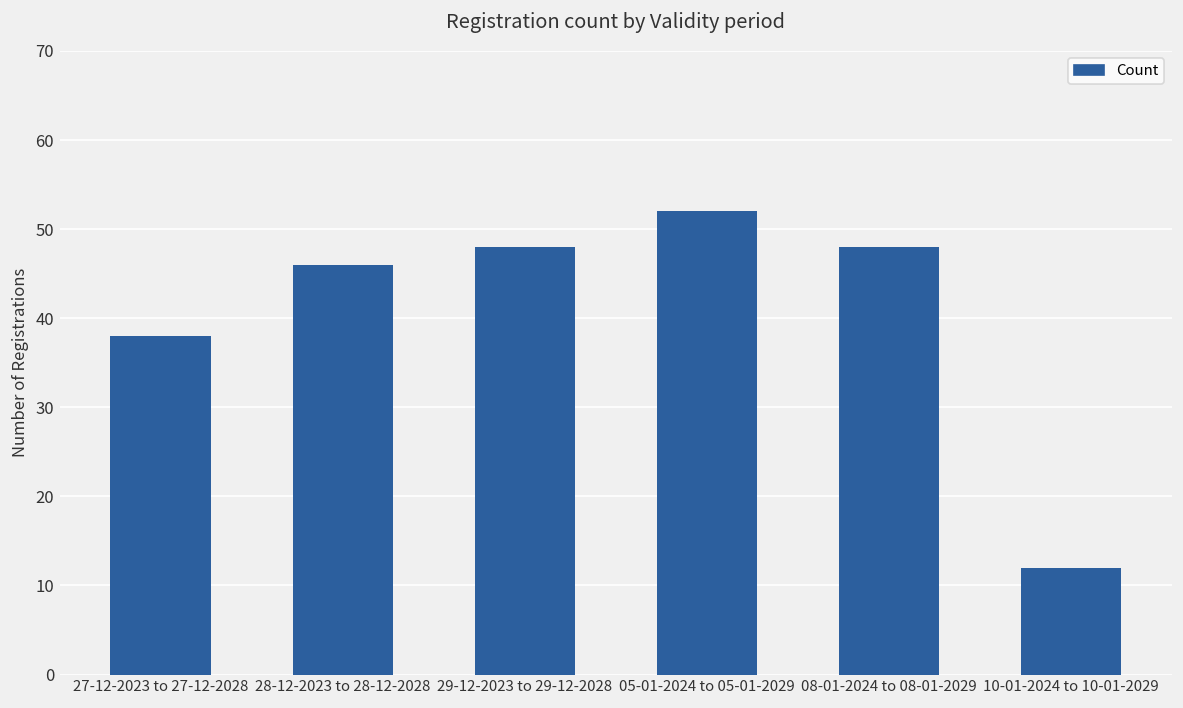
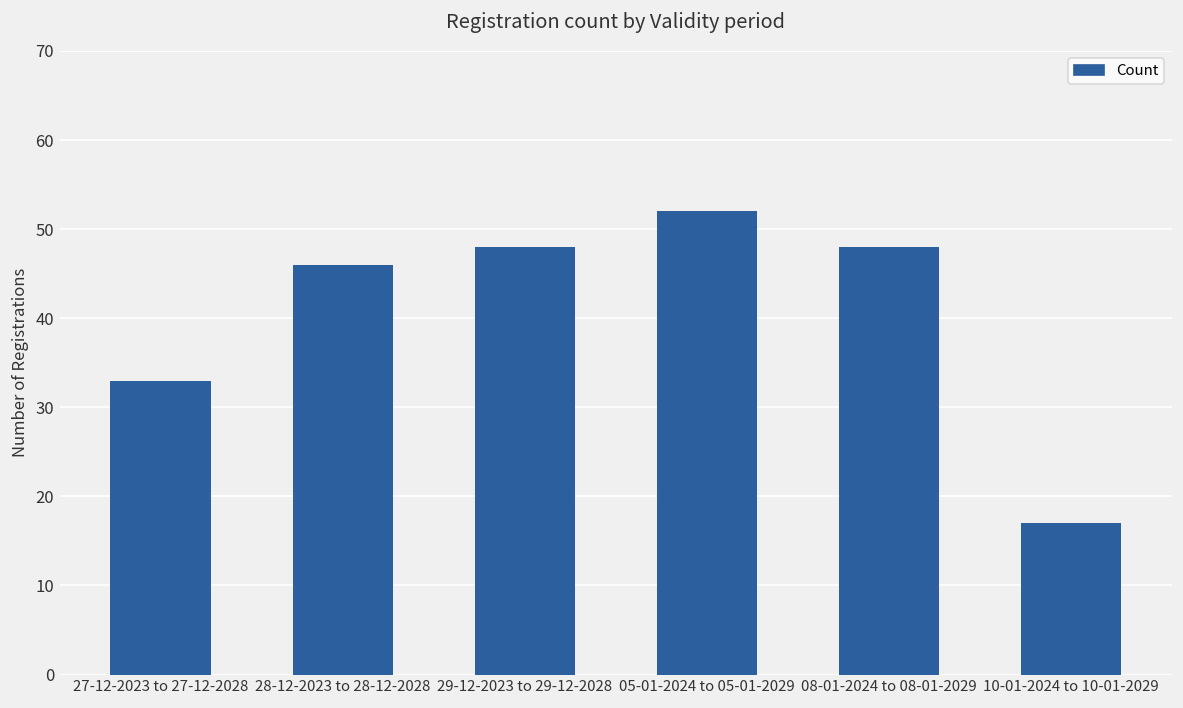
27-12-2023 to 27-12-2028: 38 -> 33
10-01-2024 to 10-01-2029: 12 -> 17
